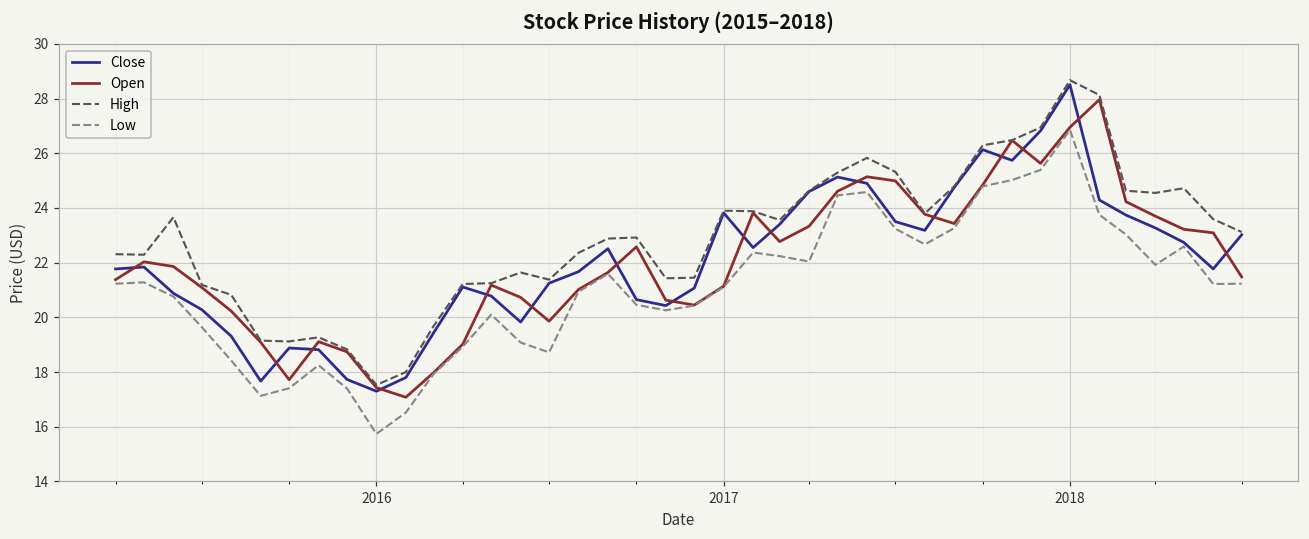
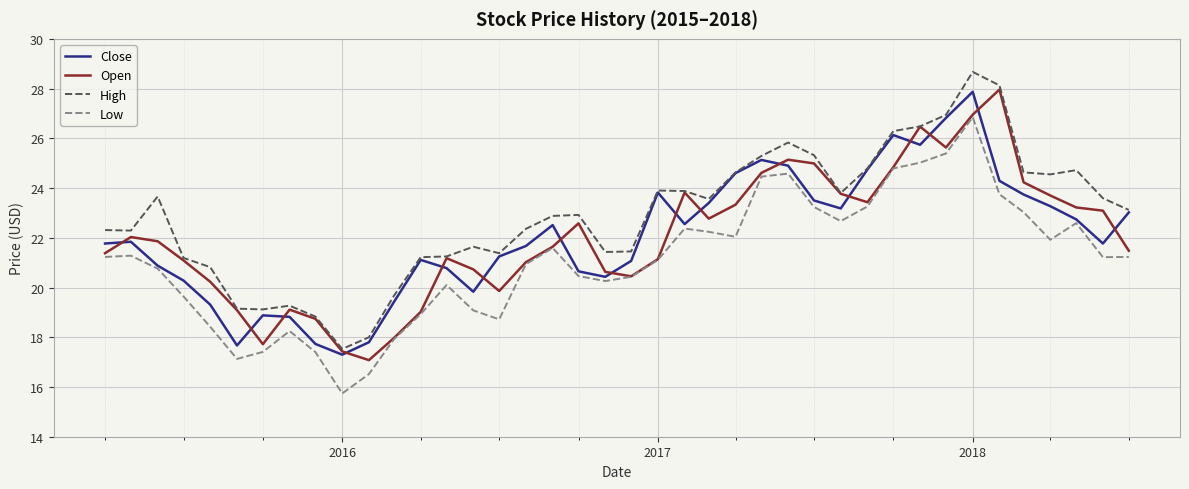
Close, 2018: 28.5 -> 27.9
